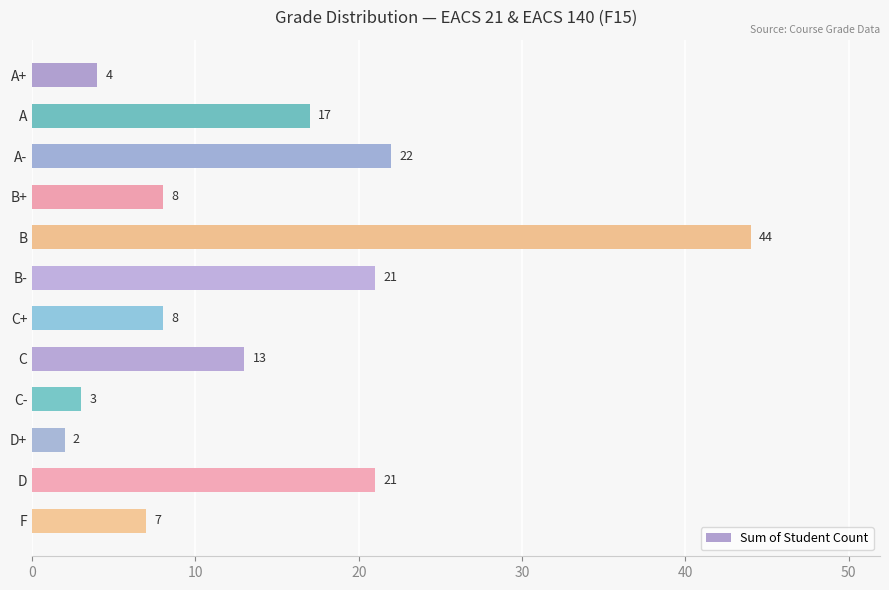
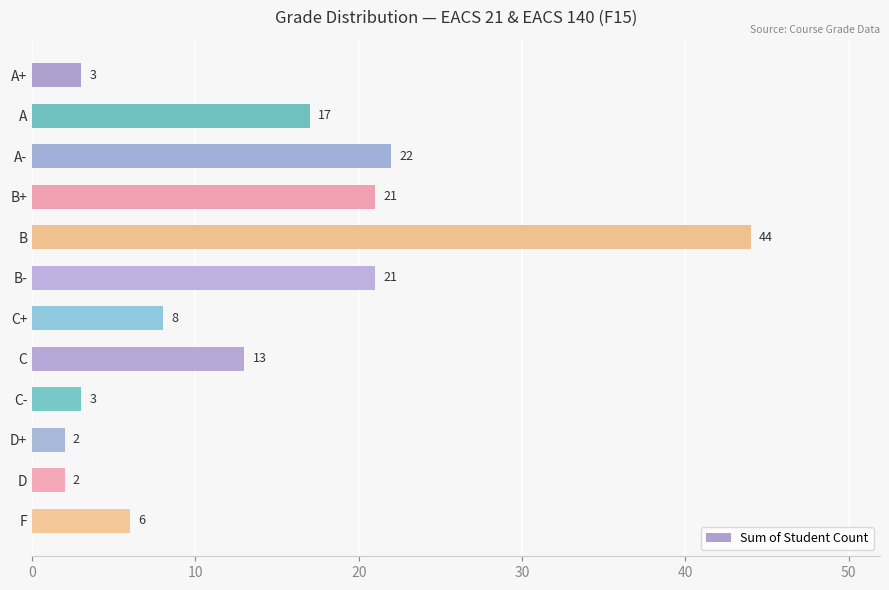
A+: 4 -> 3
B+: 8 -> 21
D: 21 -> 2
F: 7 -> 6
